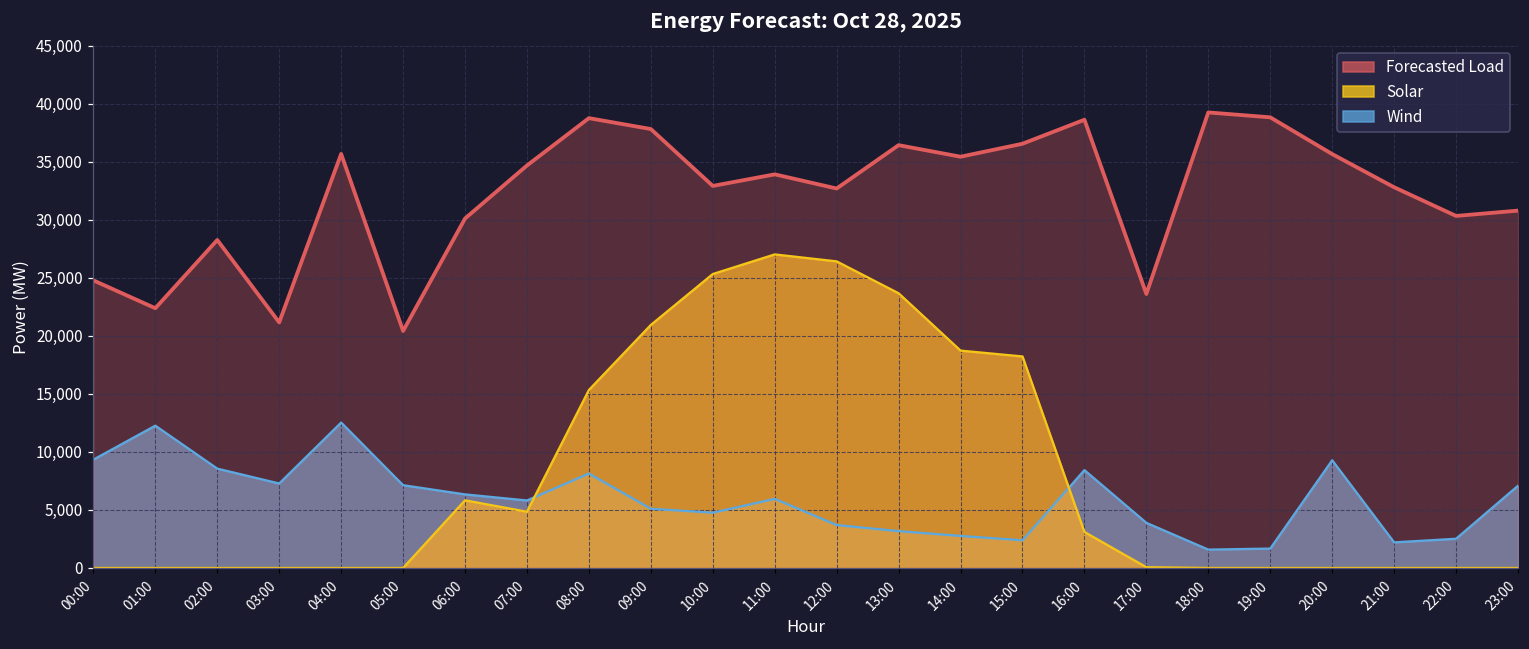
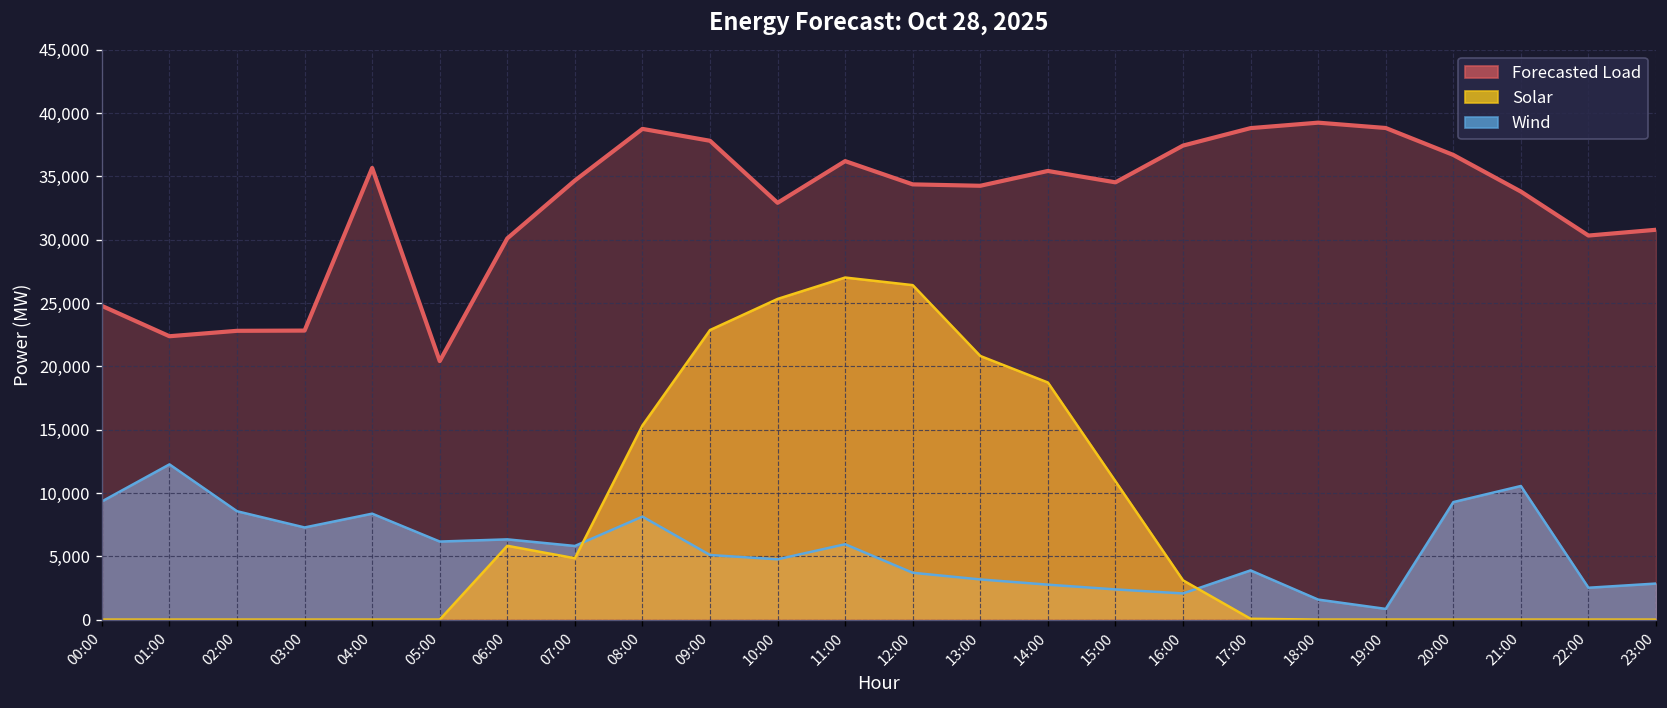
Forecasted Load, 02:00: 28,300 -> 22,800
Forecasted Load, 03:00: 21,200 -> 22,800
Wind, 04:00: 12,500 -> 8,400
Wind, 05:00: 7,100 -> 6,200
Solar, 09:00: 20,900 -> 22,900
Forecasted Load, 11:00: 33,900 -> 36,200
Forecasted Load, 12:00: 32,700 -> 34,400
Solar, 13:00: 23,700 -> 20,800
Forecasted Load, 13:00: 36,400 -> 34,300
Solar, 15:00: 18,200 -> 10,900
Forecasted Load, 15:00: 36,500 -> 34,500
Wind, 16:00: 8,400 -> 2,100
Forecasted Load, 16:00: 38,600 -> 37,400
Forecasted Load, 17:00: 23,600 -> 38,800
Wind, 19:00: 1,700 -> 800
Forecasted Load, 20:00: 35,700 -> 36,700
Wind, 21:00: 2,200 -> 10,600
Forecasted Load, 21:00: 32,800 -> 33,800
Wind, 23:00: 7,100 -> 2,800
